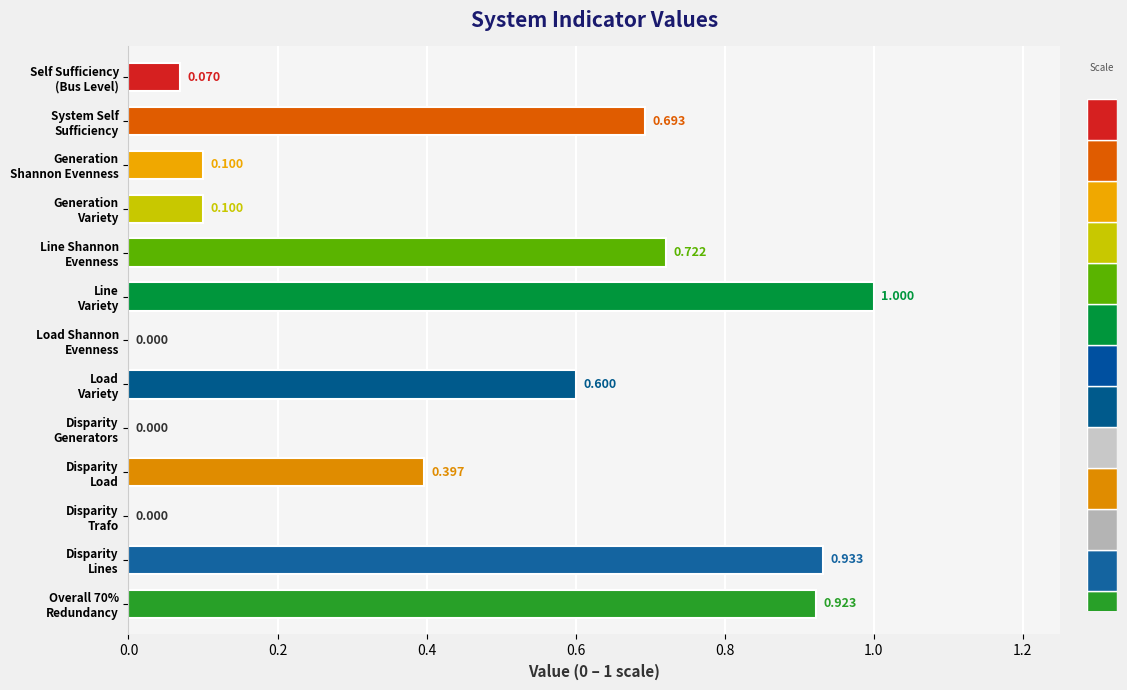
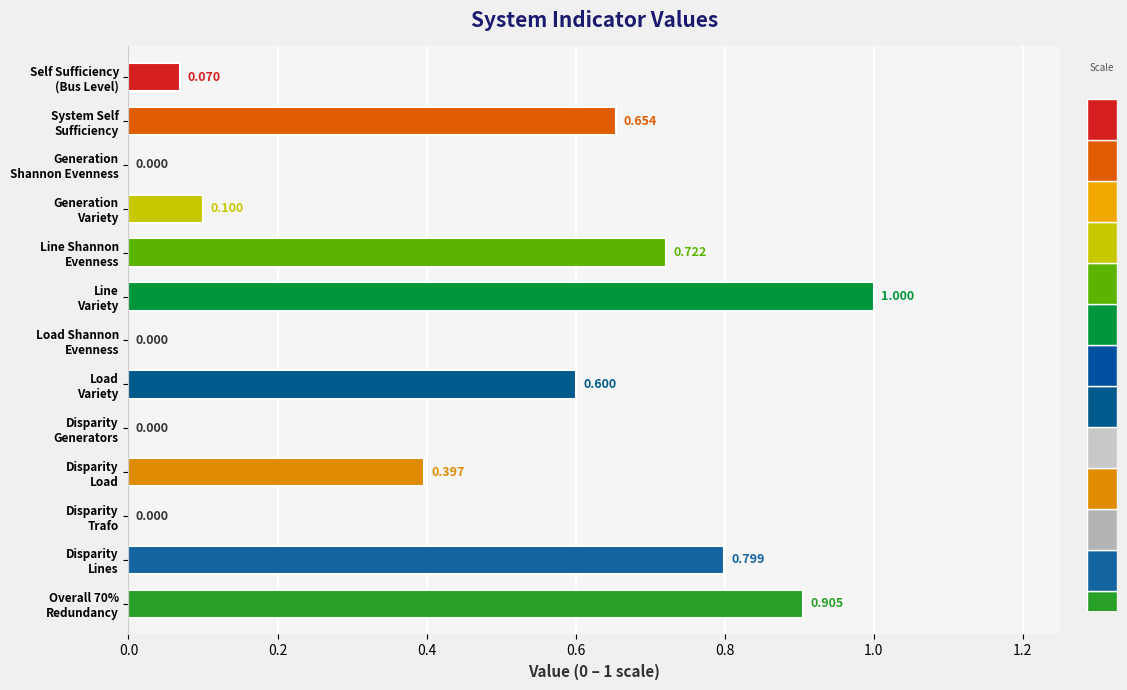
System Indicator Values, System Self Sufficiency: 0.693 -> 0.654
System Indicator Values, Generation Shannon Evenness: 0.100 -> 0.000
System Indicator Values, Disparity Lines: 0.933 -> 0.799
System Indicator Values, Overall 70% Redundancy: 0.923 -> 0.905
